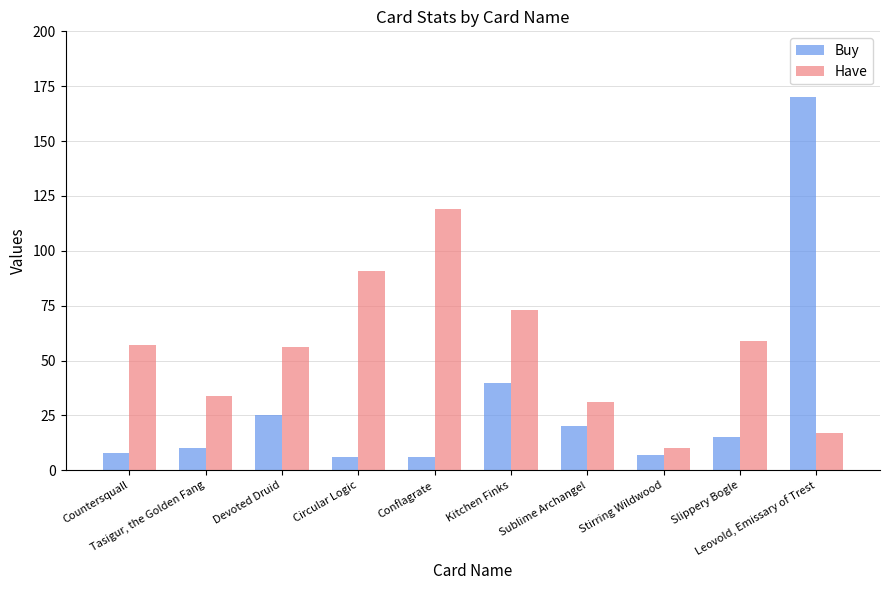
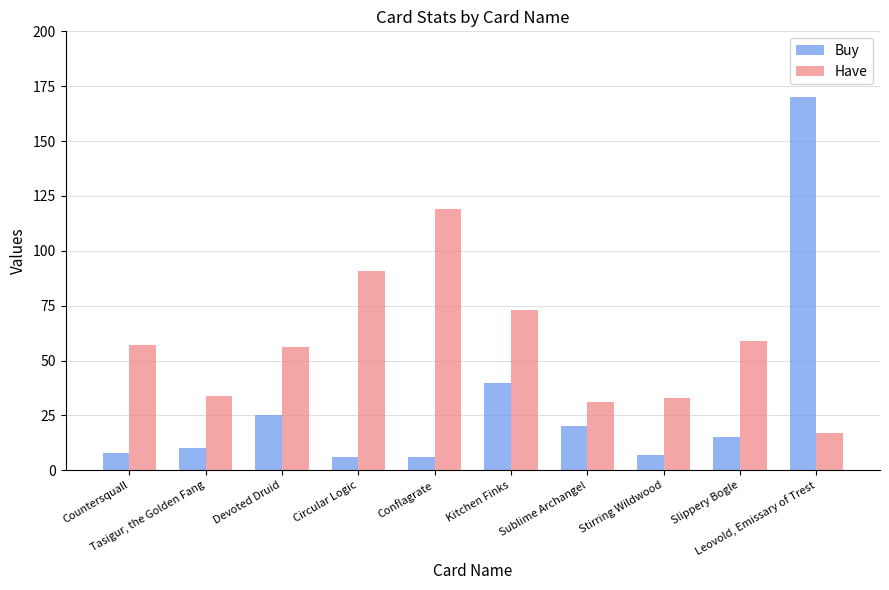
Have, Stirring Wildwood: 10 -> 33
